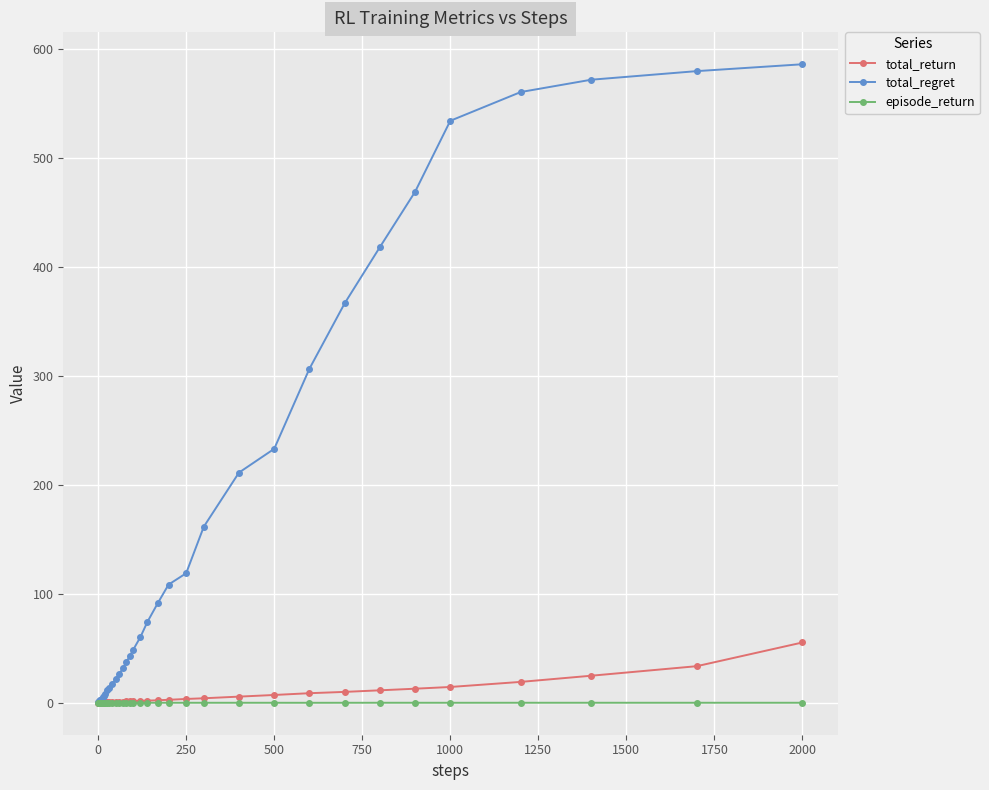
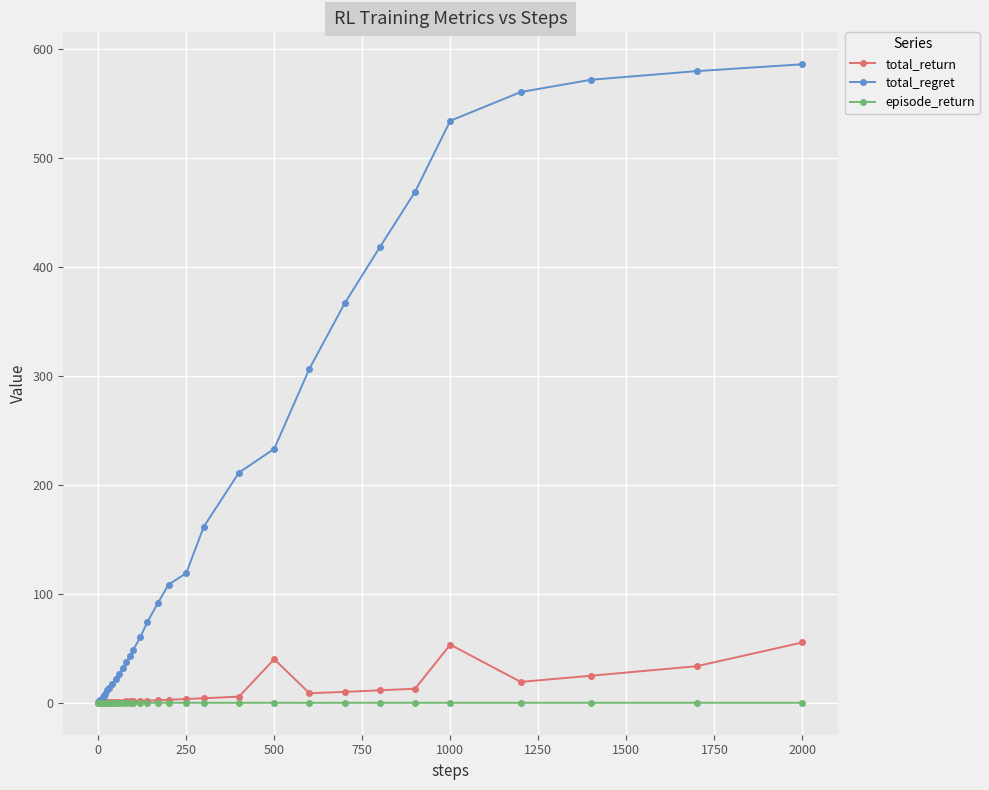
total_return, 500: 7 -> 40
total_return, 1000: 15 -> 53
